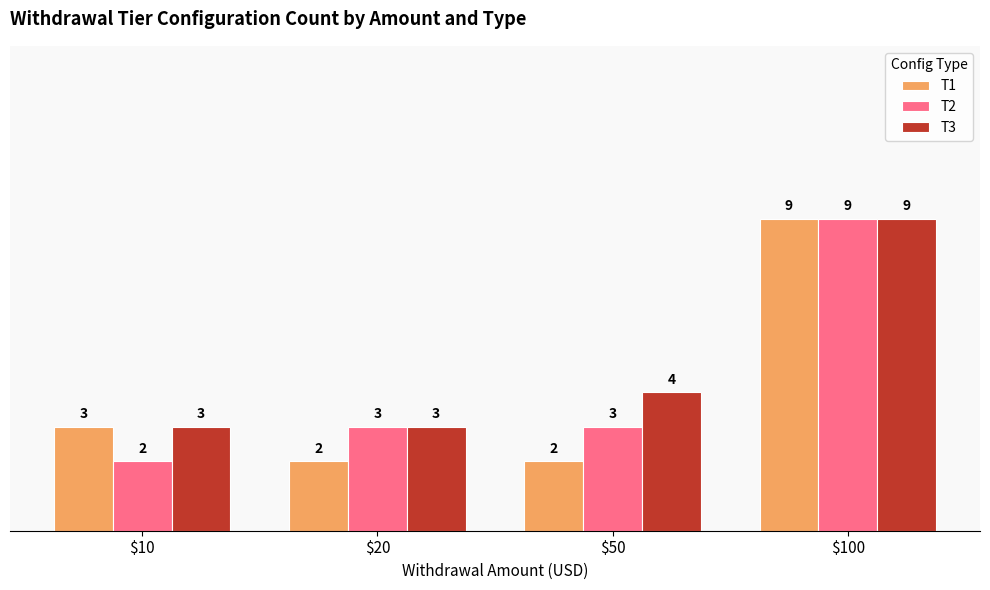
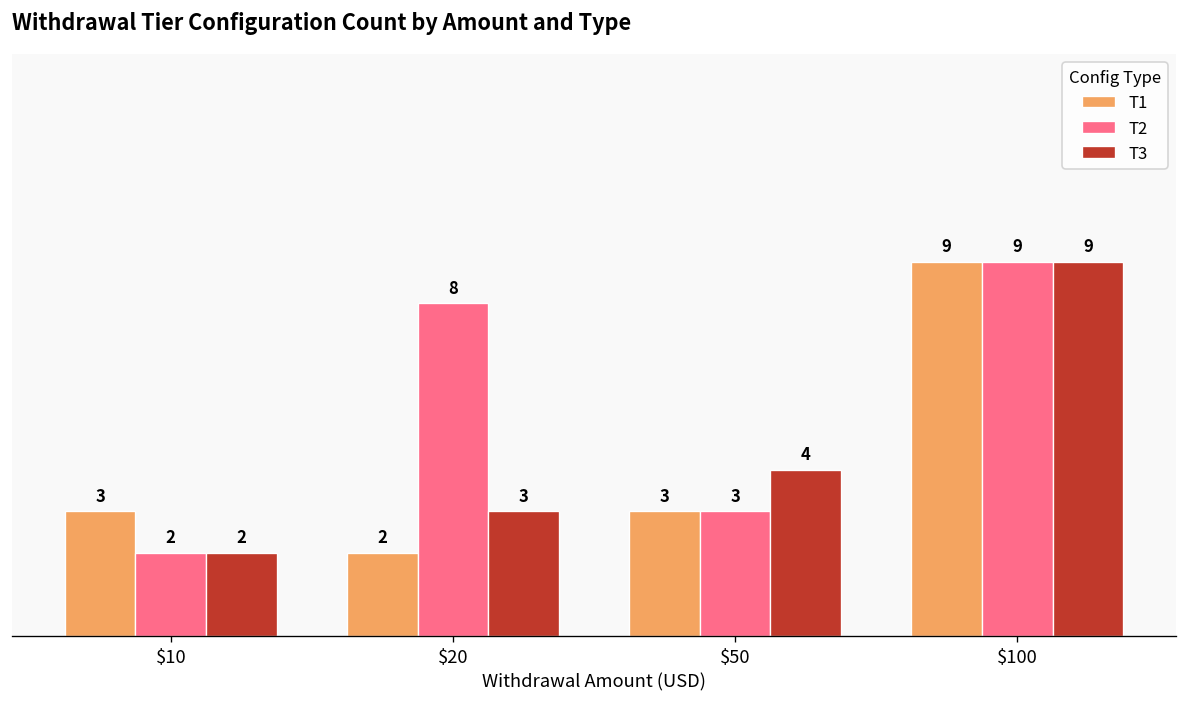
T3, $10: 3 -> 2
T2, $20: 3 -> 8
T1, $50: 2 -> 3
